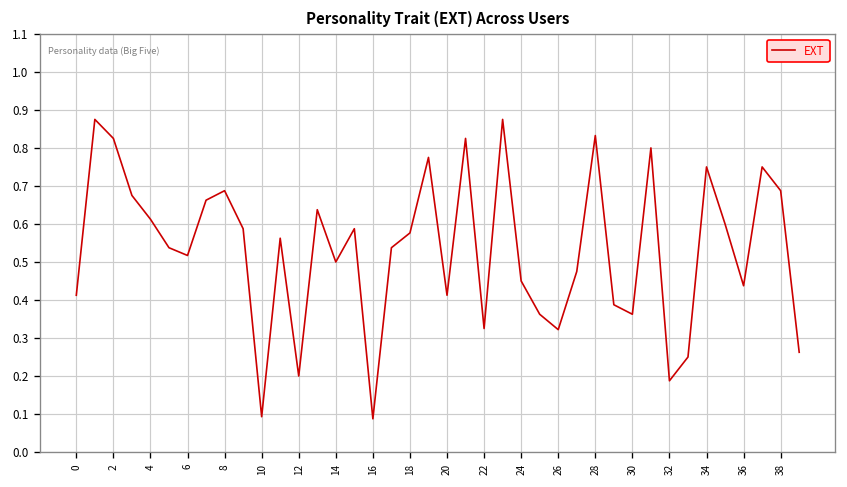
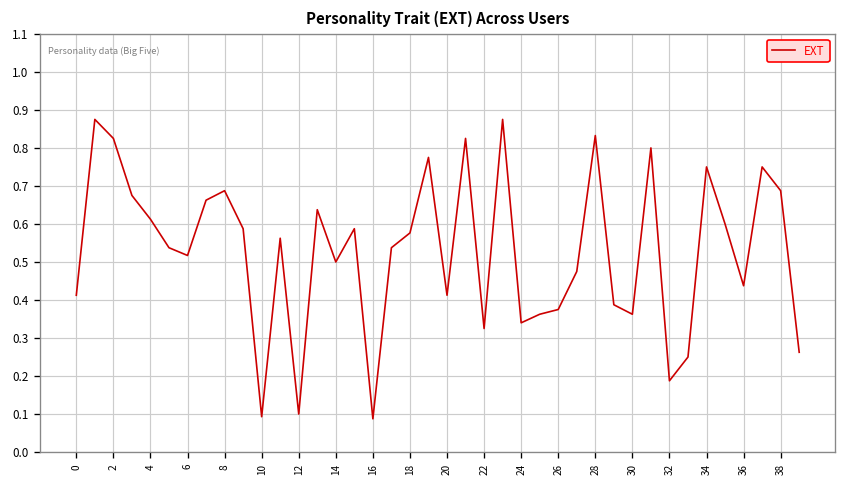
12: 0.2 -> 0.1
24: 0.45 -> 0.34
26: 0.32 -> 0.38
